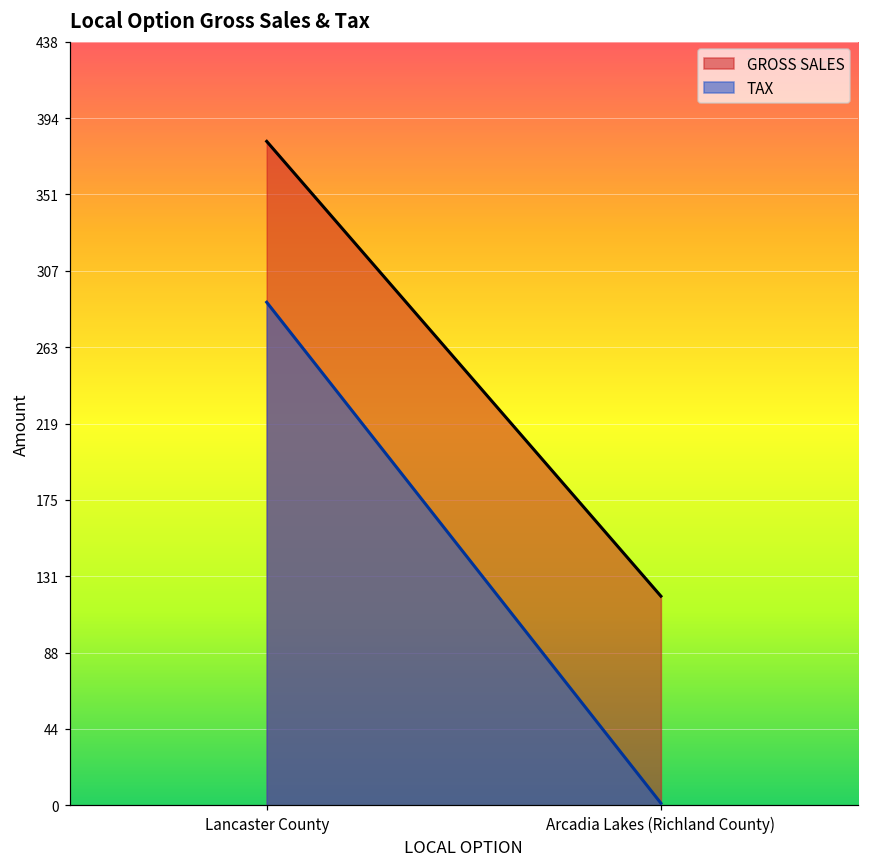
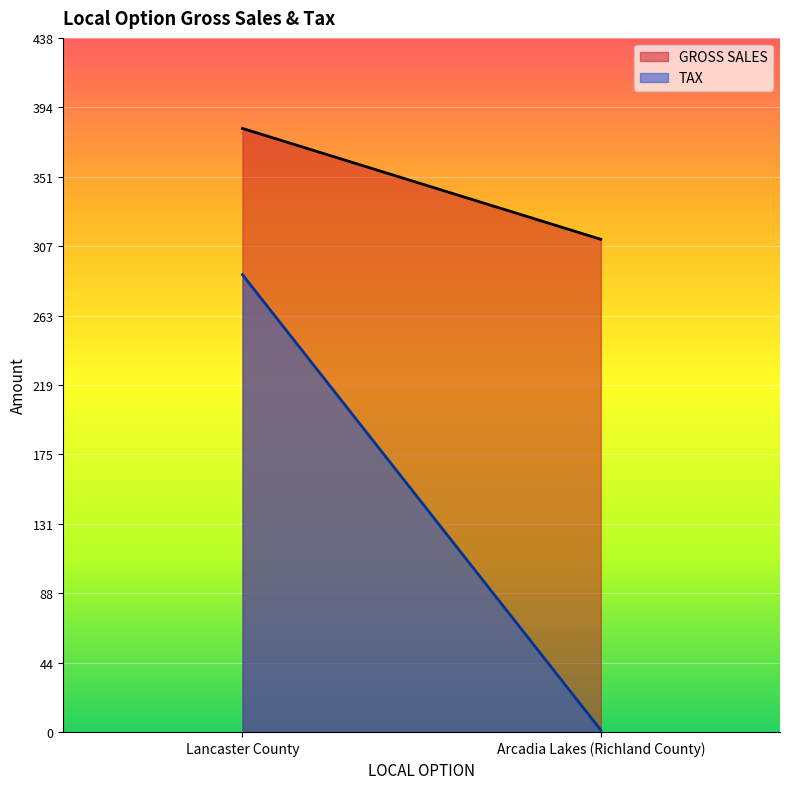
GROSS SALES, Arcadia Lakes (Richland County): 120 -> 311
